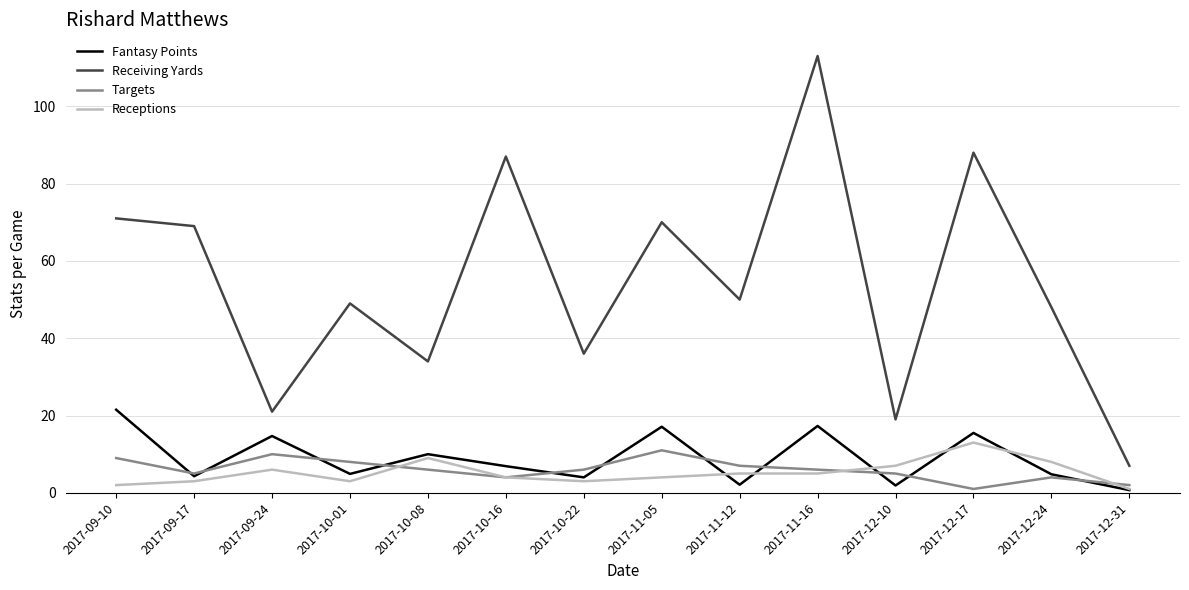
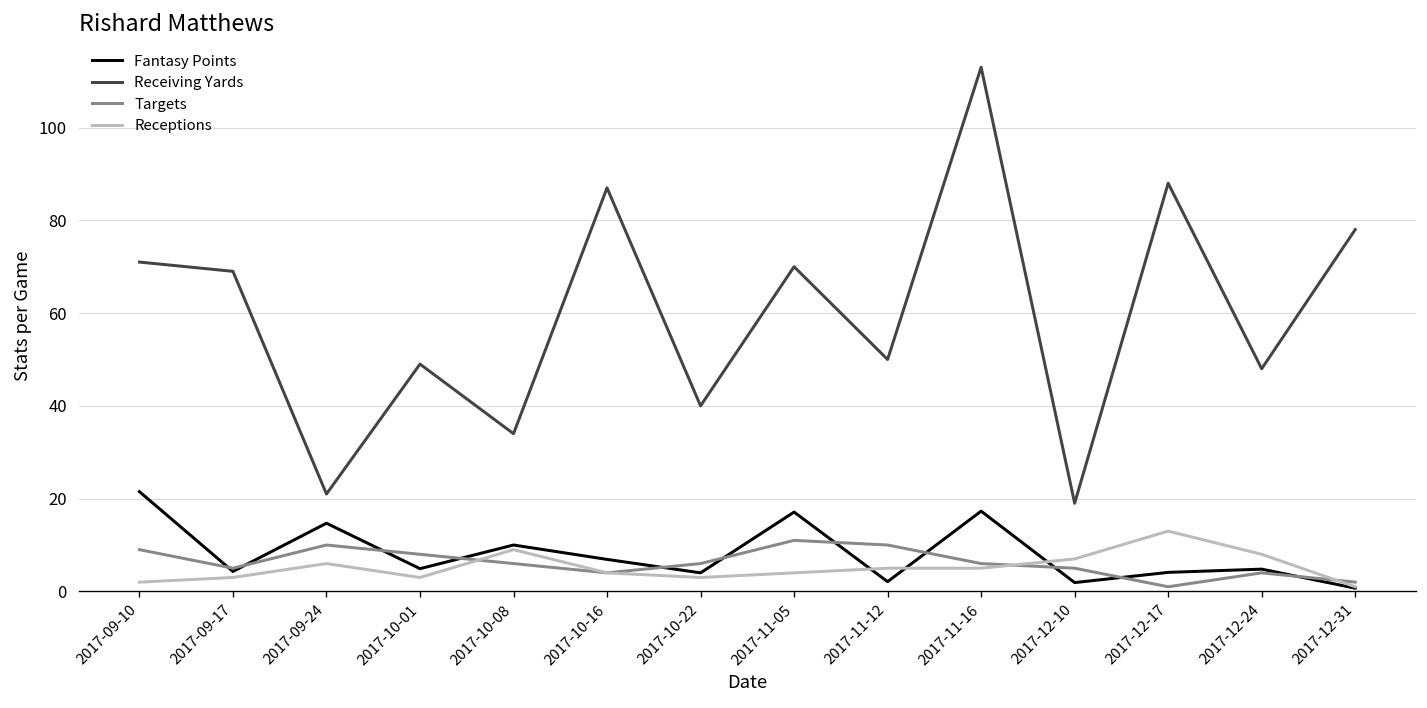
Receiving Yards, 2017-10-22: 36 -> 40
Targets, 2017-11-12: 7 -> 10
Fantasy Points, 2017-12-17: 16 -> 4
Receiving Yards, 2017-12-31: 7 -> 78
